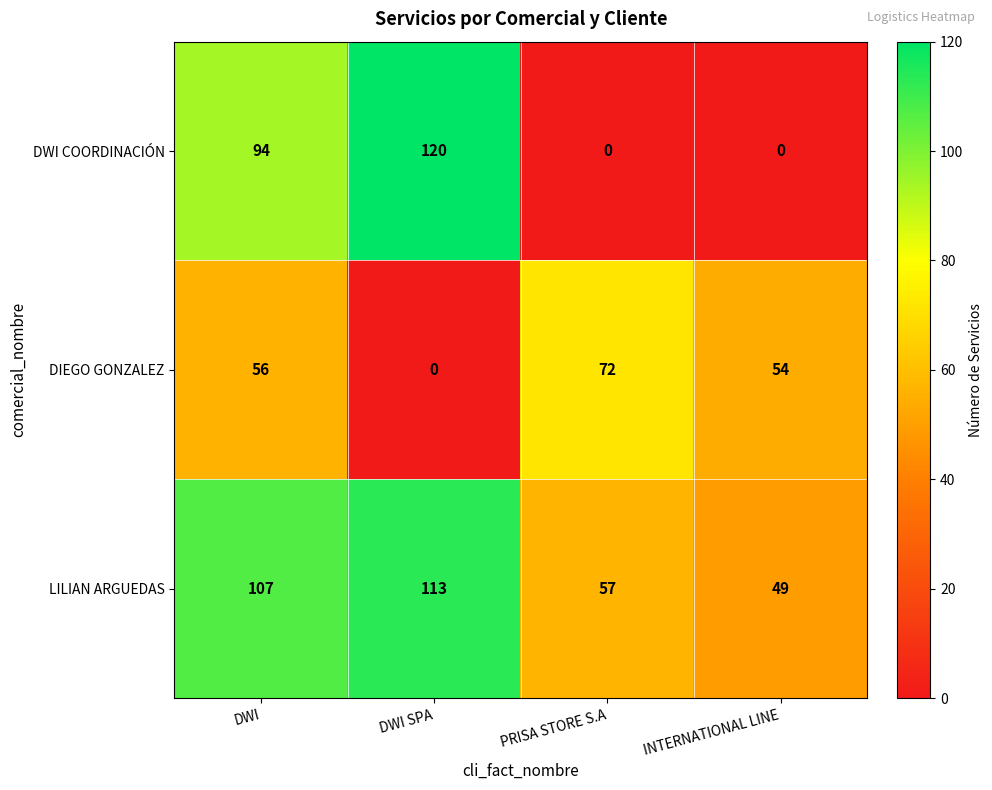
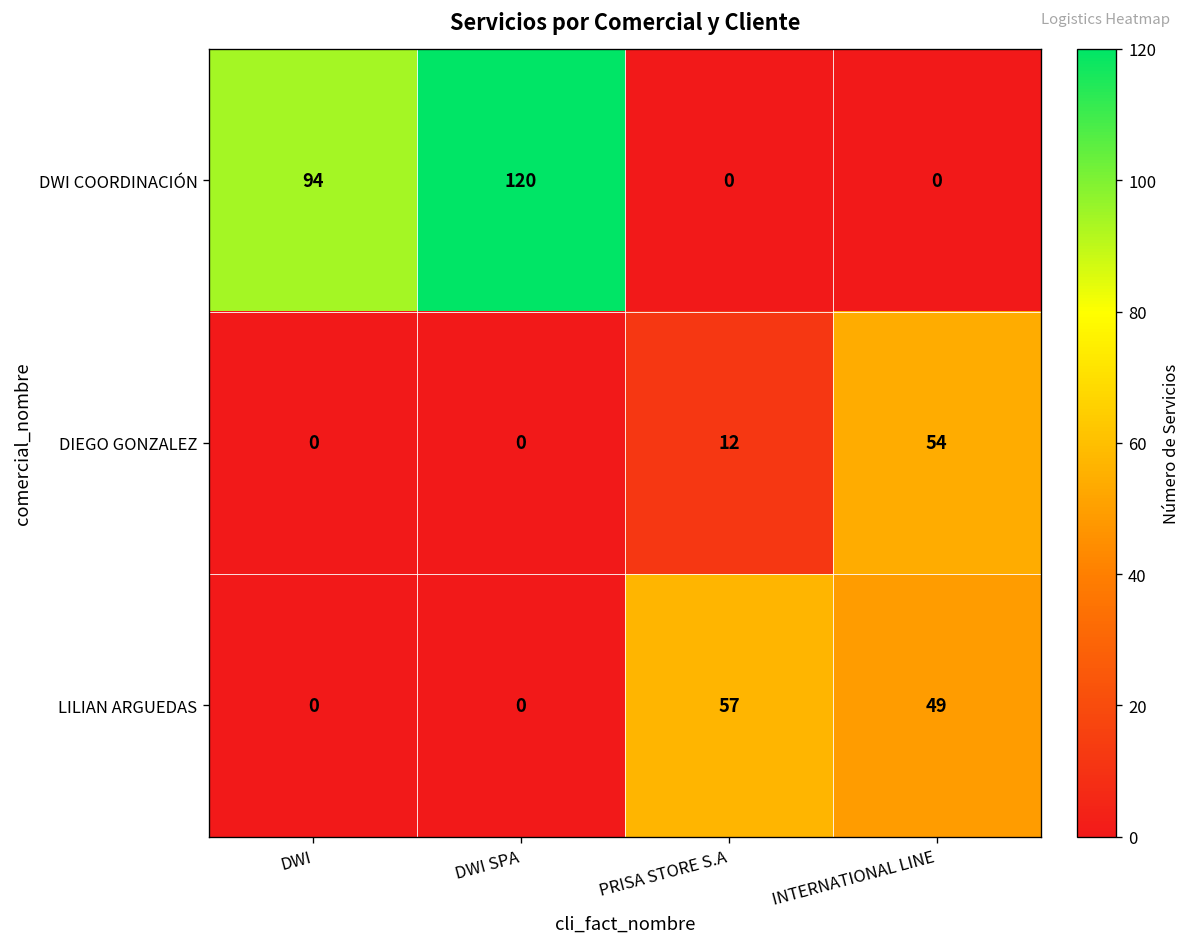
DIEGO GONZALEZ, DWI: 56 -> 0
DIEGO GONZALEZ, PRISA STORE S.A: 72 -> 12
LILIAN ARGUEDAS, DWI: 107 -> 0
LILIAN ARGUEDAS, DWI SPA: 113 -> 0
